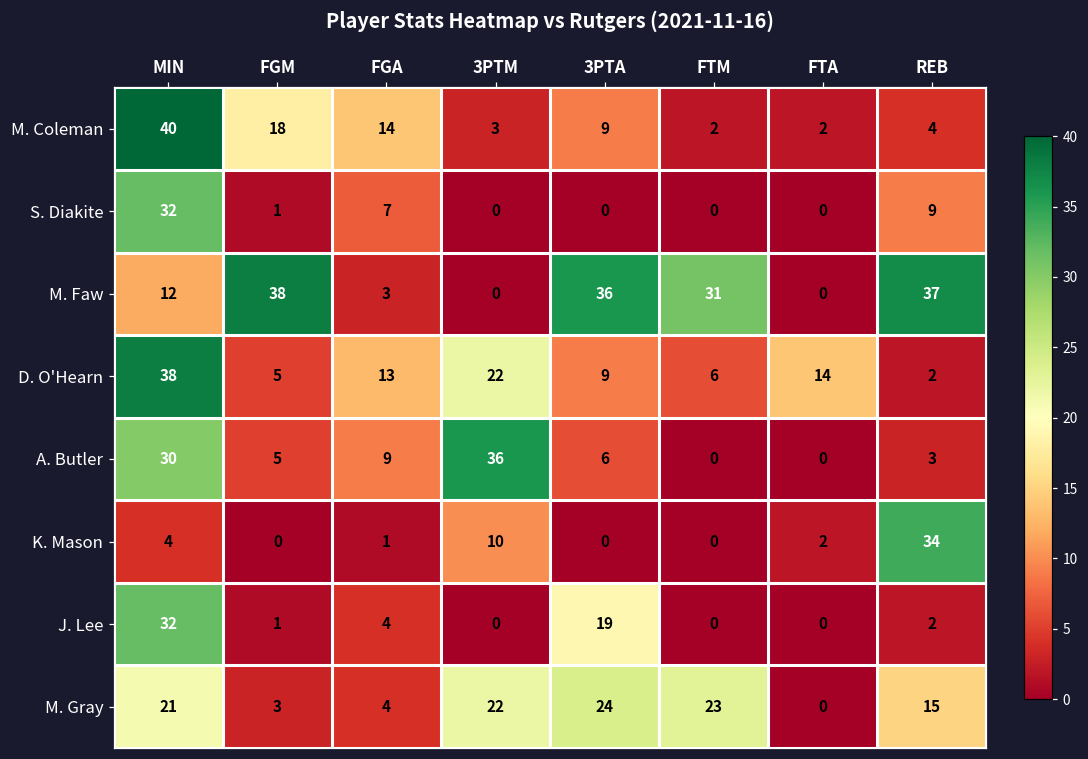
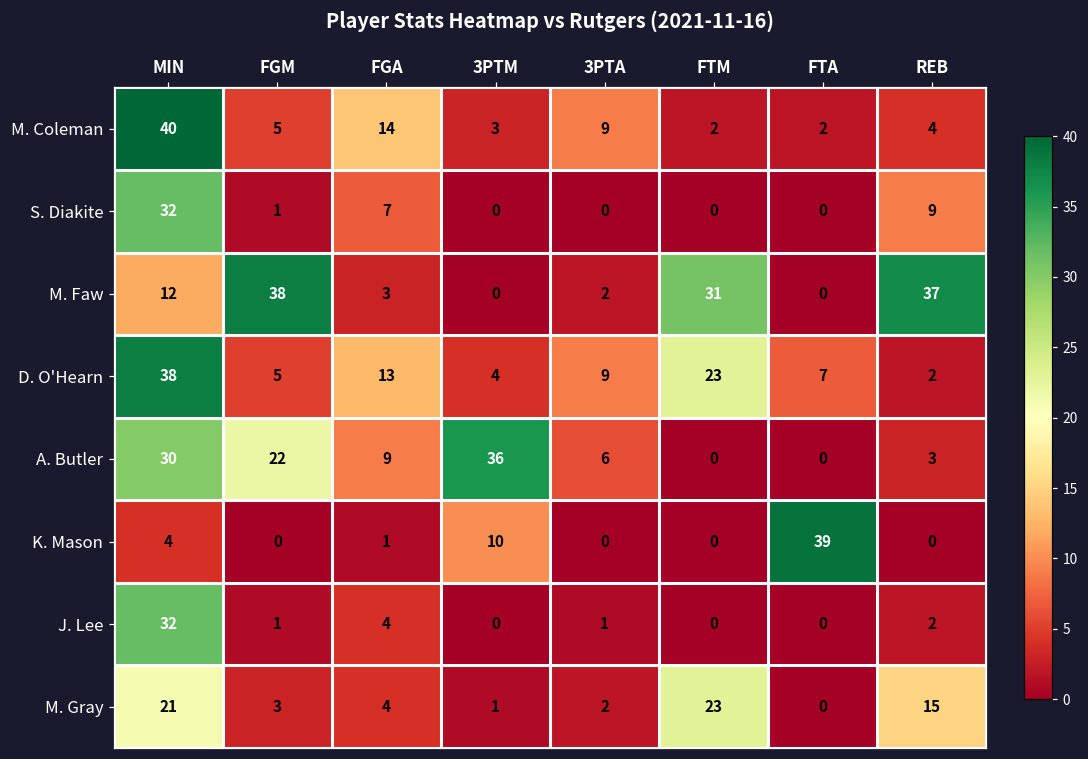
M. Coleman, FGM: 18 -> 5
M. Faw, 3PTA: 36 -> 2
D. O'Hearn, 3PTM: 22 -> 4
D. O'Hearn, FTM: 6 -> 23
D. O'Hearn, FTA: 14 -> 7
A. Butler, FGM: 5 -> 22
K. Mason, FTA: 2 -> 39
K. Mason, REB: 34 -> 0
J. Lee, 3PTA: 19 -> 1
M. Gray, 3PTM: 22 -> 1
M. Gray, 3PTA: 24 -> 2
